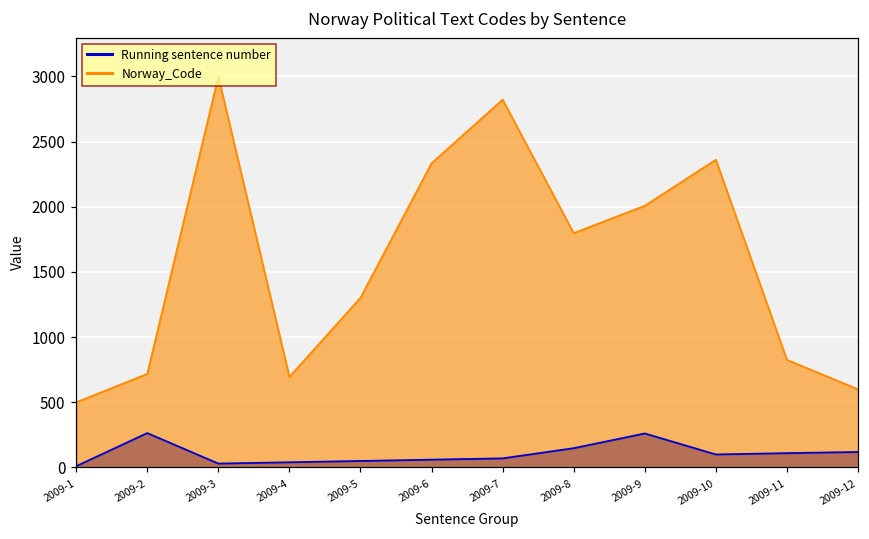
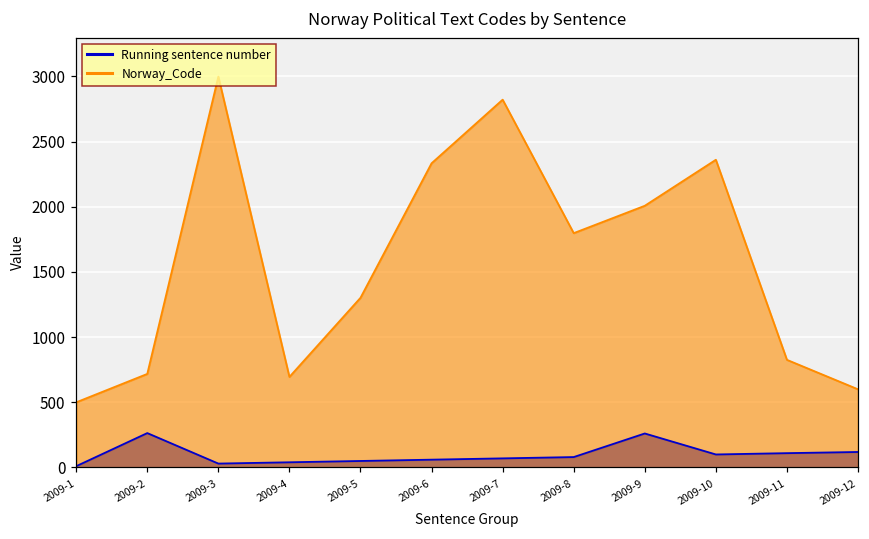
Running sentence number, 2009-8: 150 -> 80
